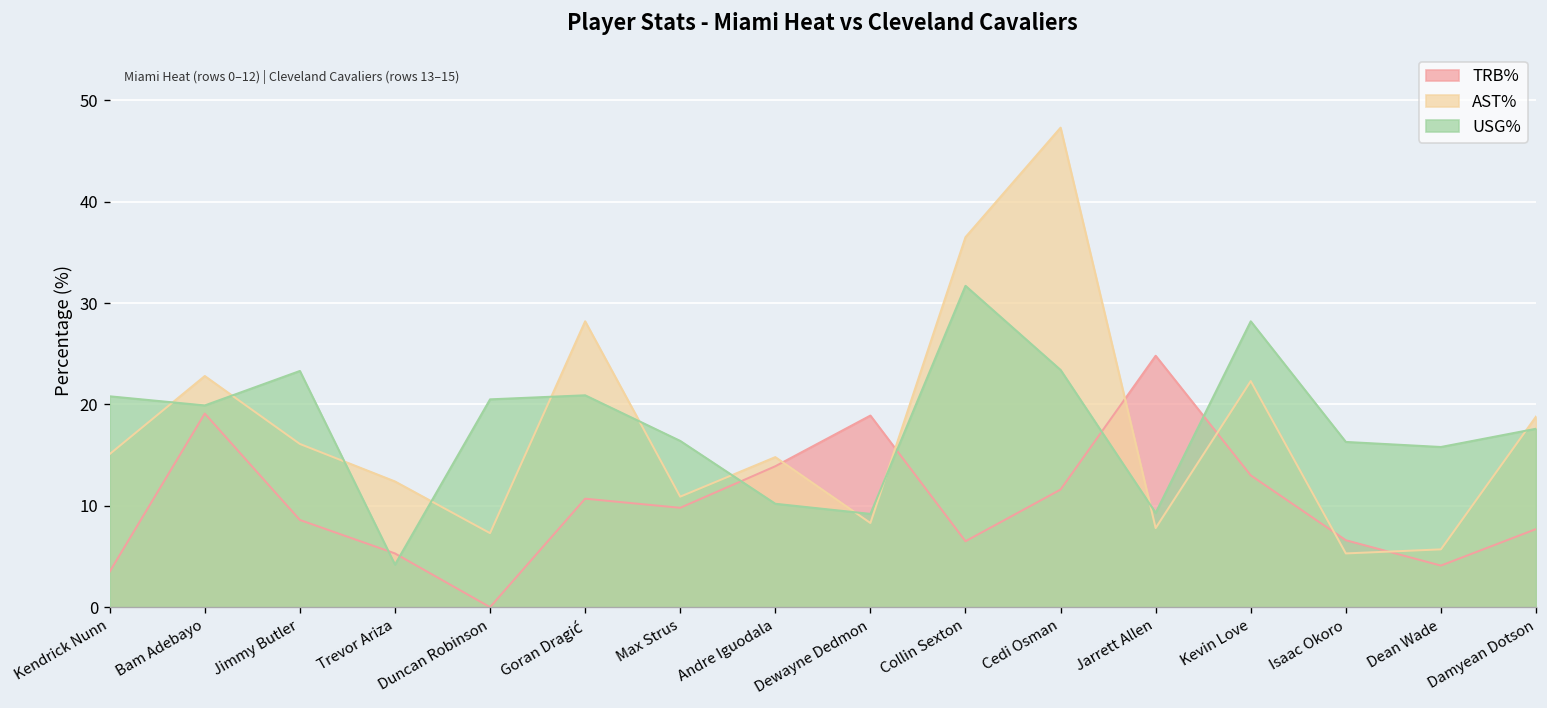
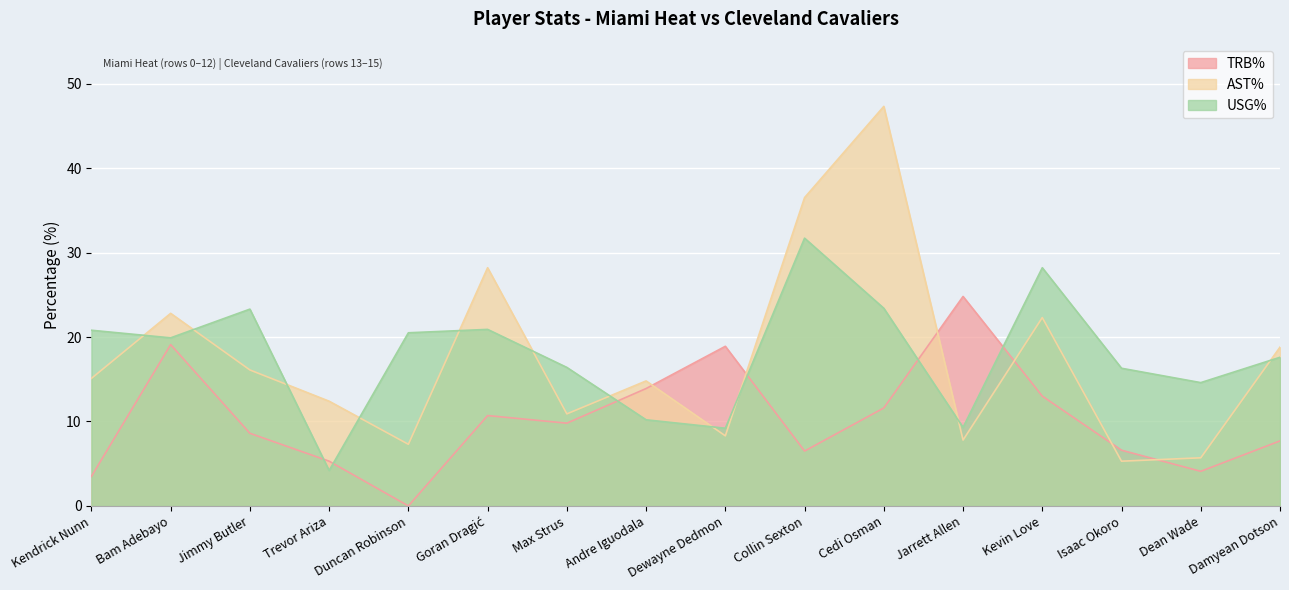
USG%, Dean Wade: 16 -> 15
